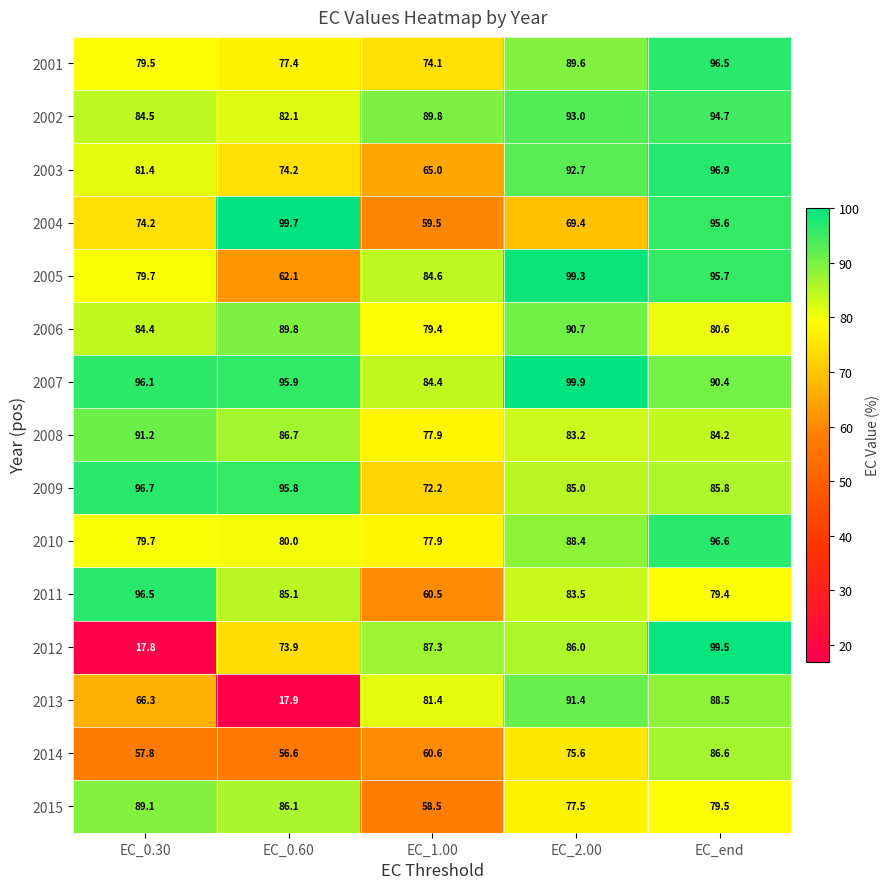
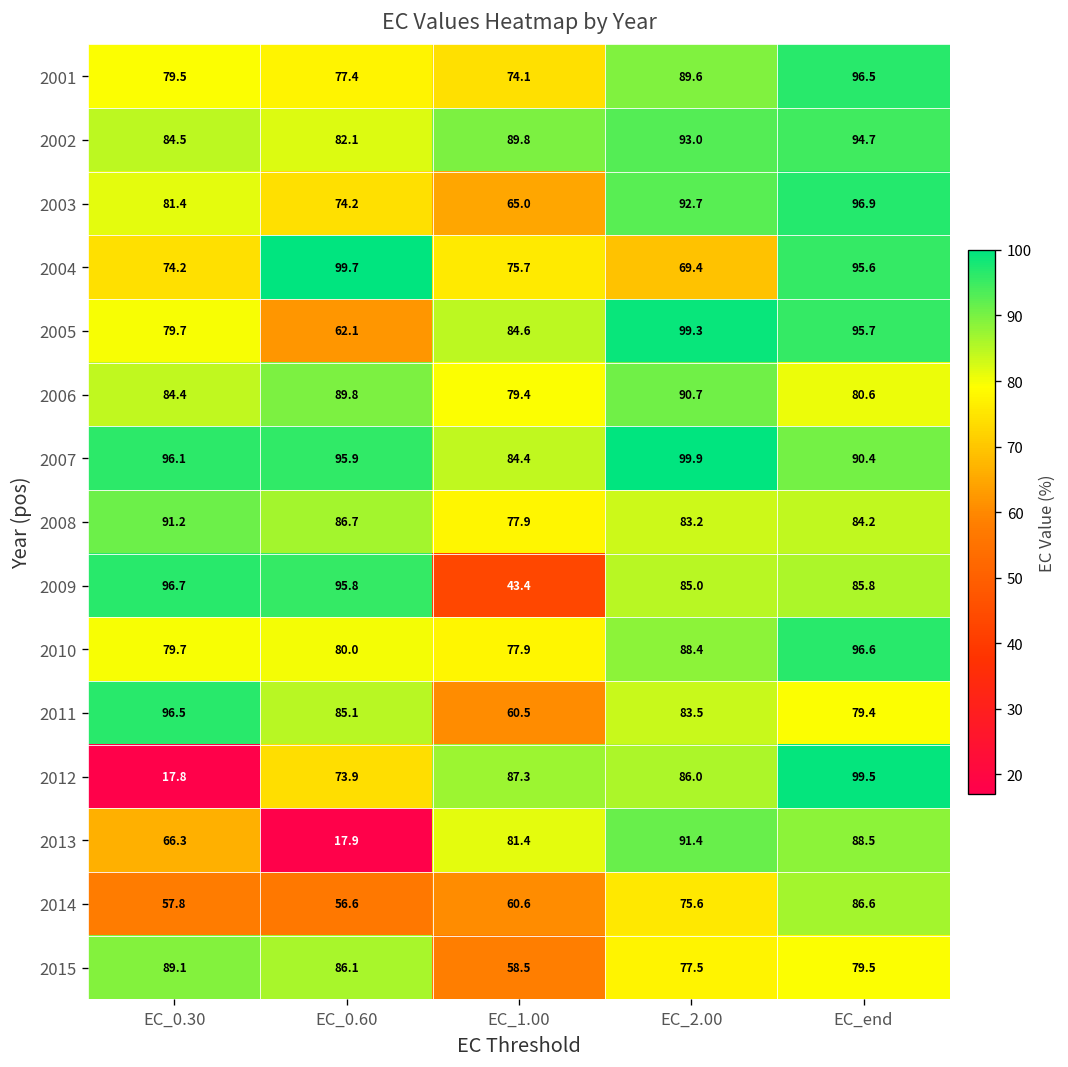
2004, EC_1.00: 59.5 -> 75.7
2009, EC_1.00: 72.2 -> 43.4
